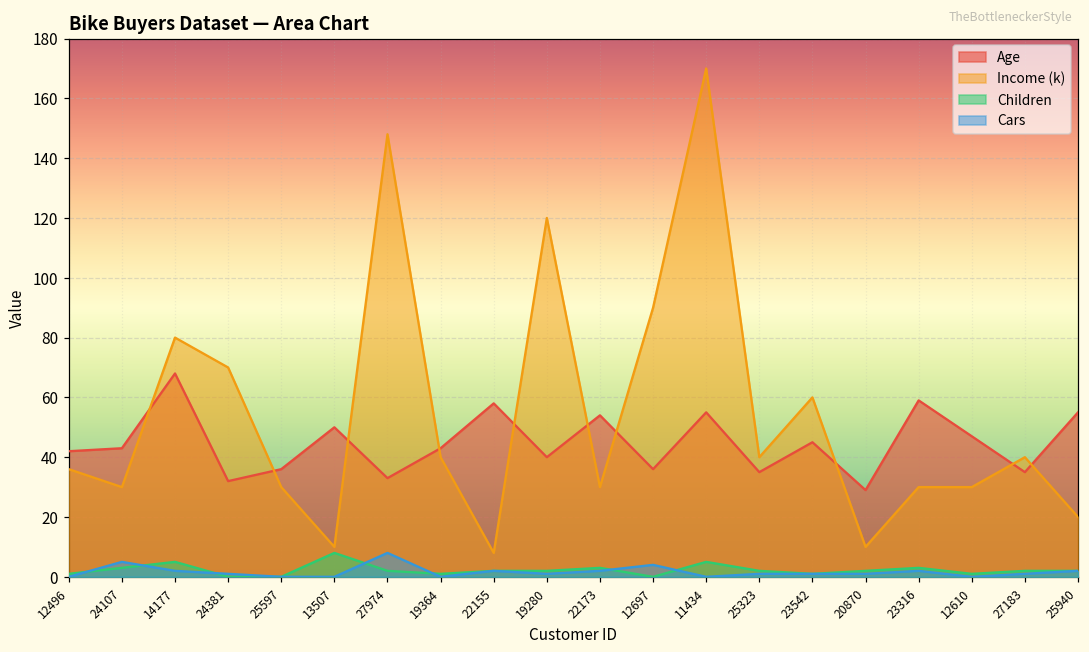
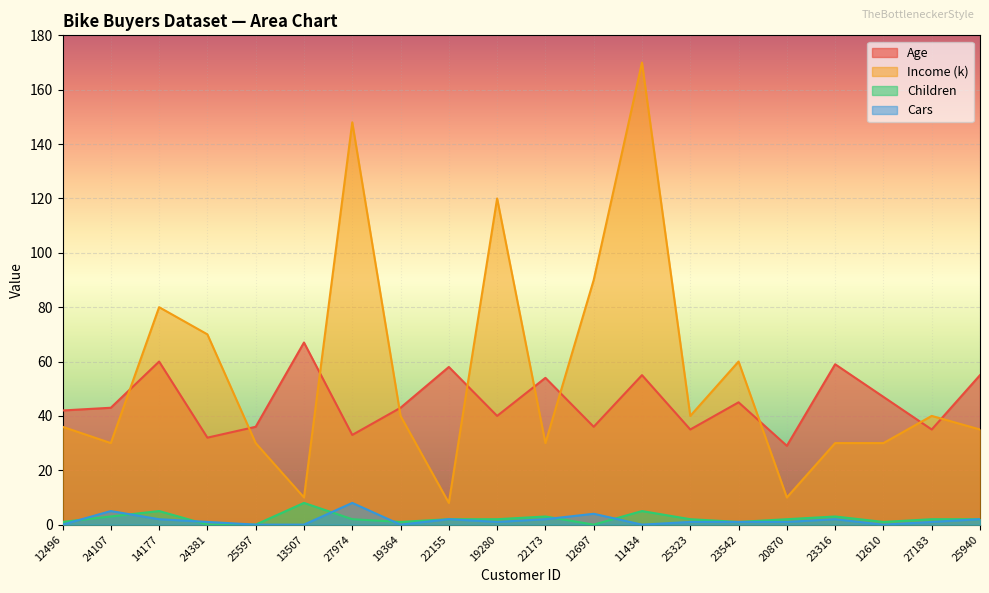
Age, 14177: 68 -> 60
Age, 13507: 50 -> 67
Income (k), 25940: 20 -> 35
